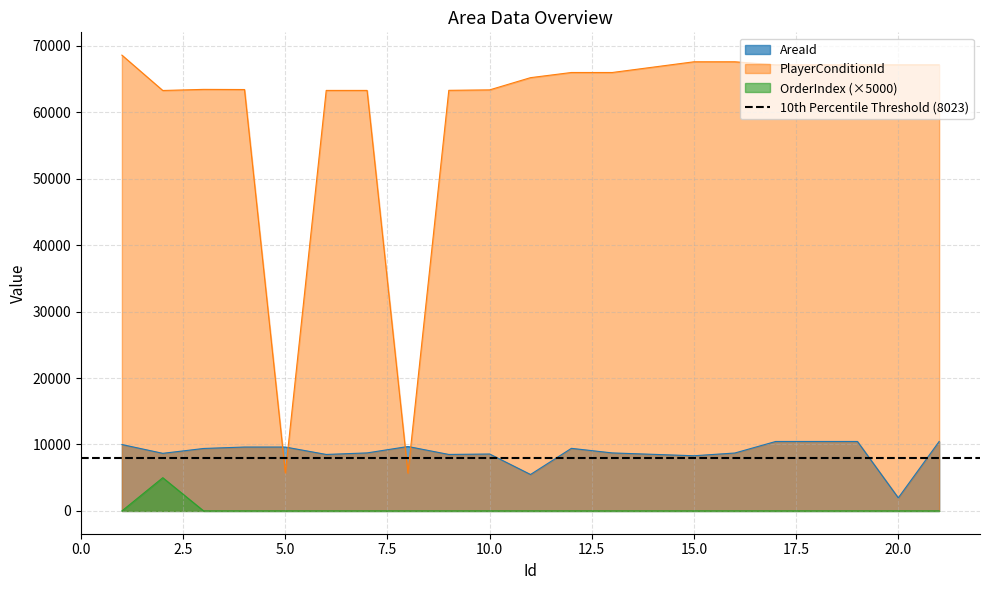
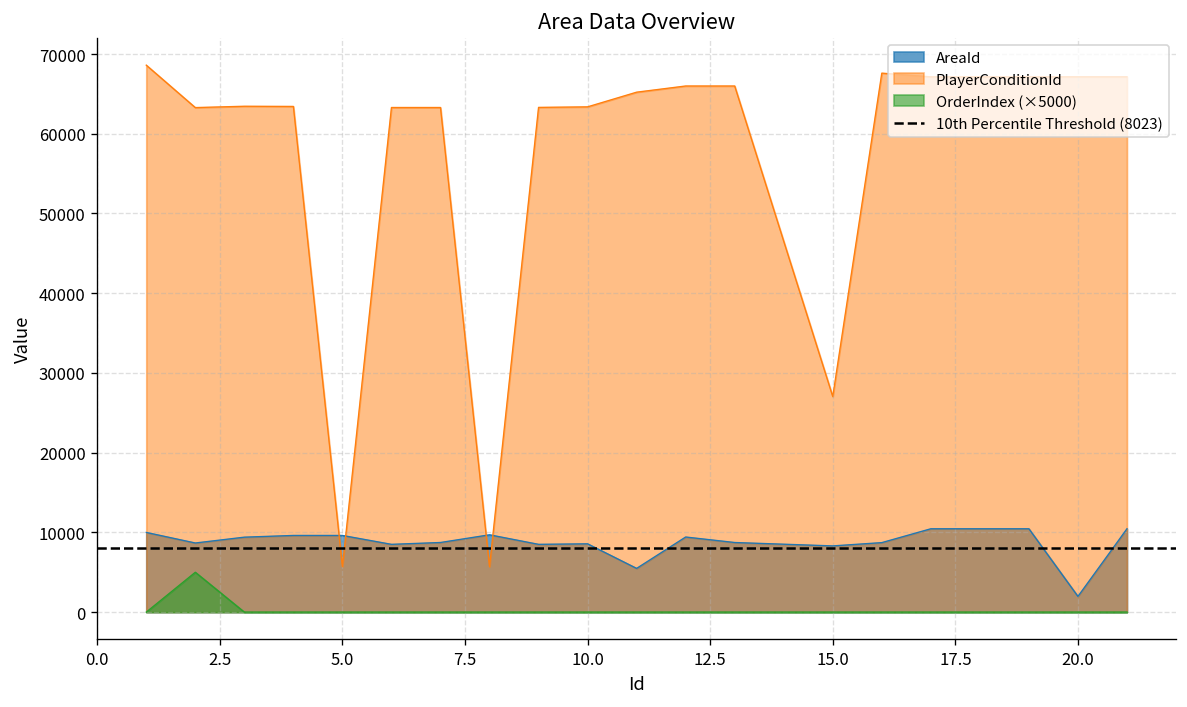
PlayerConditionId, 15.0: 68000 -> 27000
